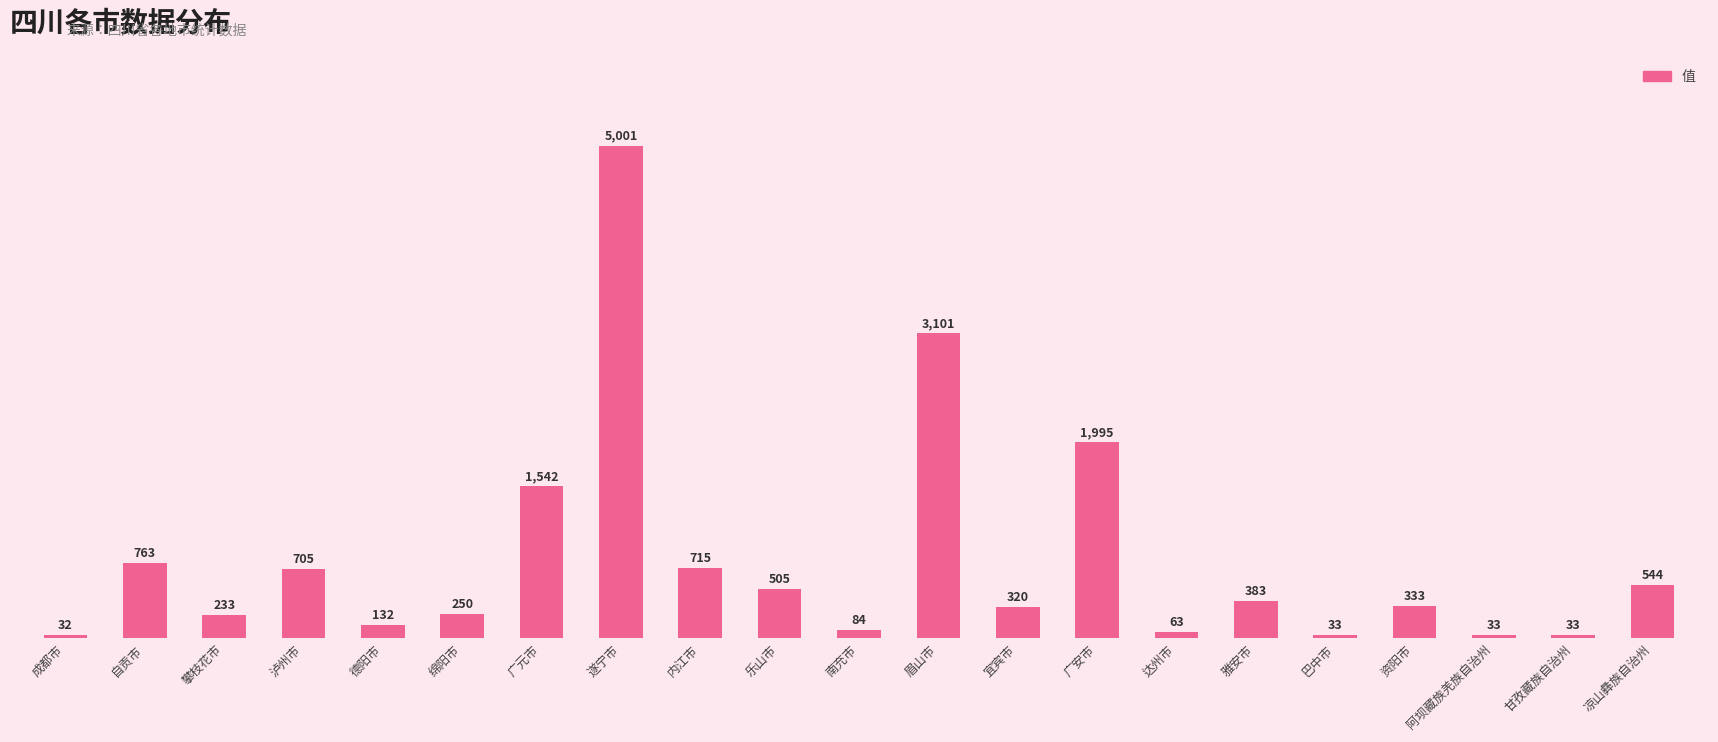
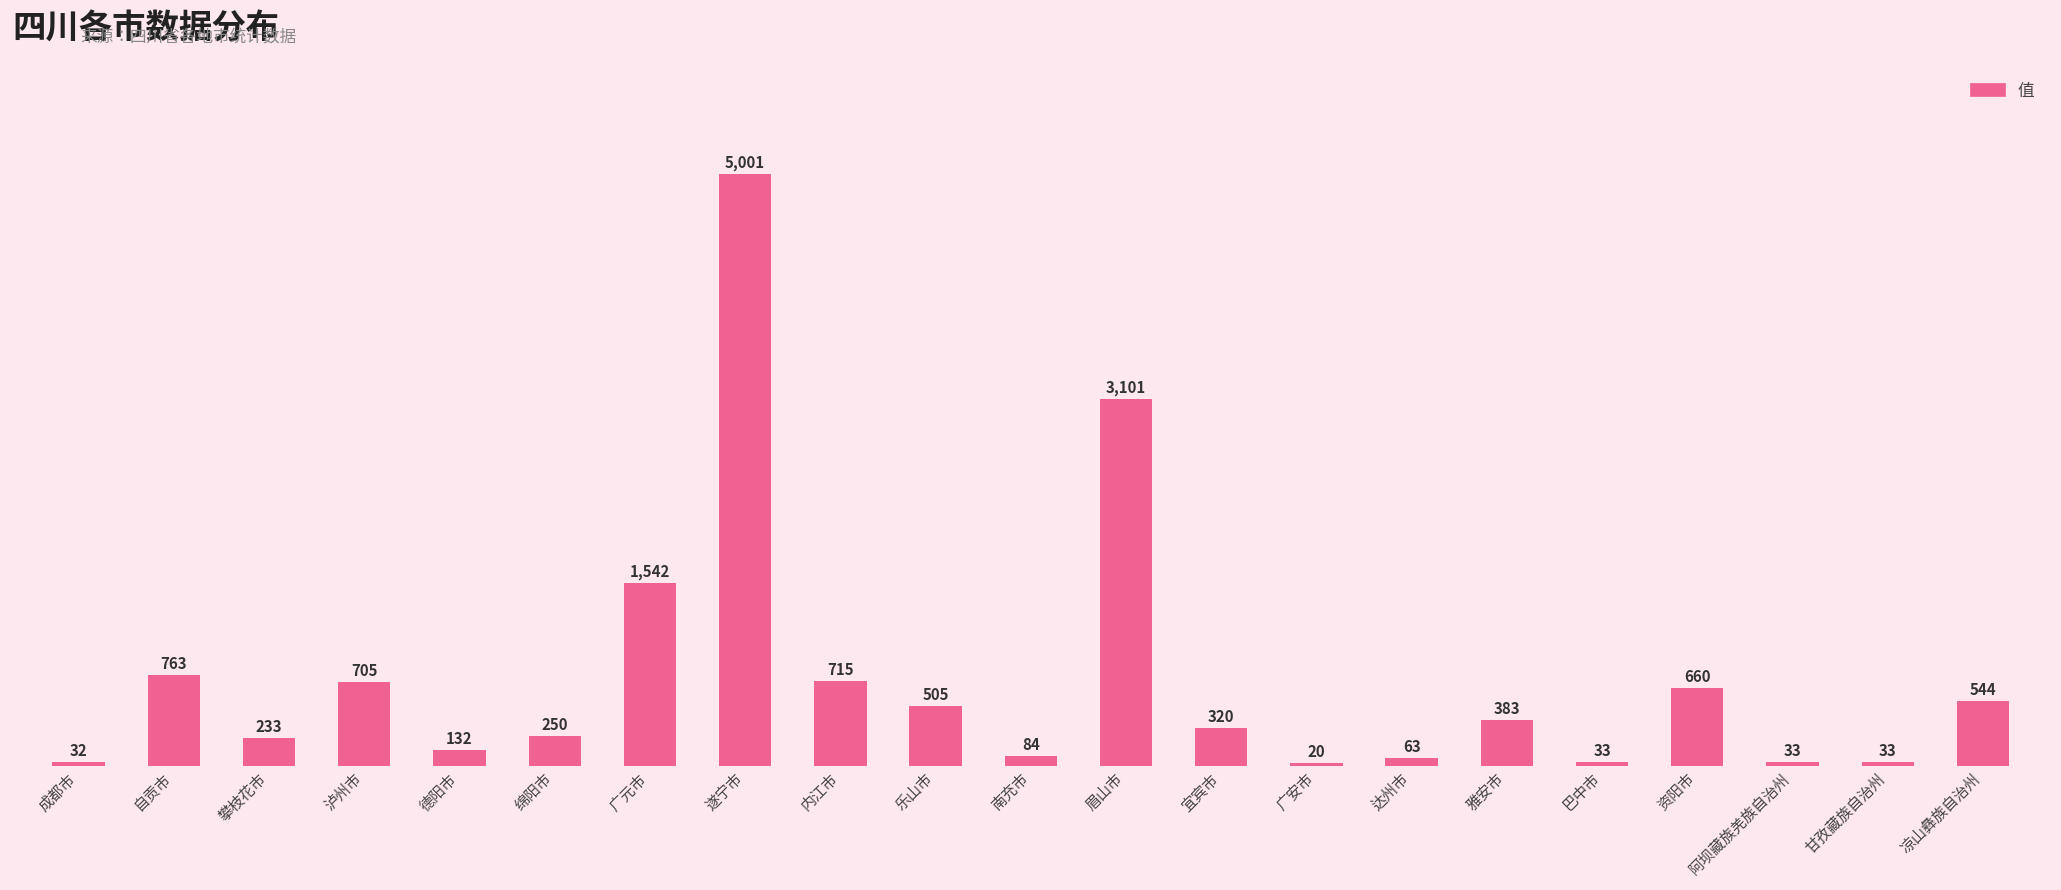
广安市: 1,995 -> 20
资阳市: 333 -> 660
